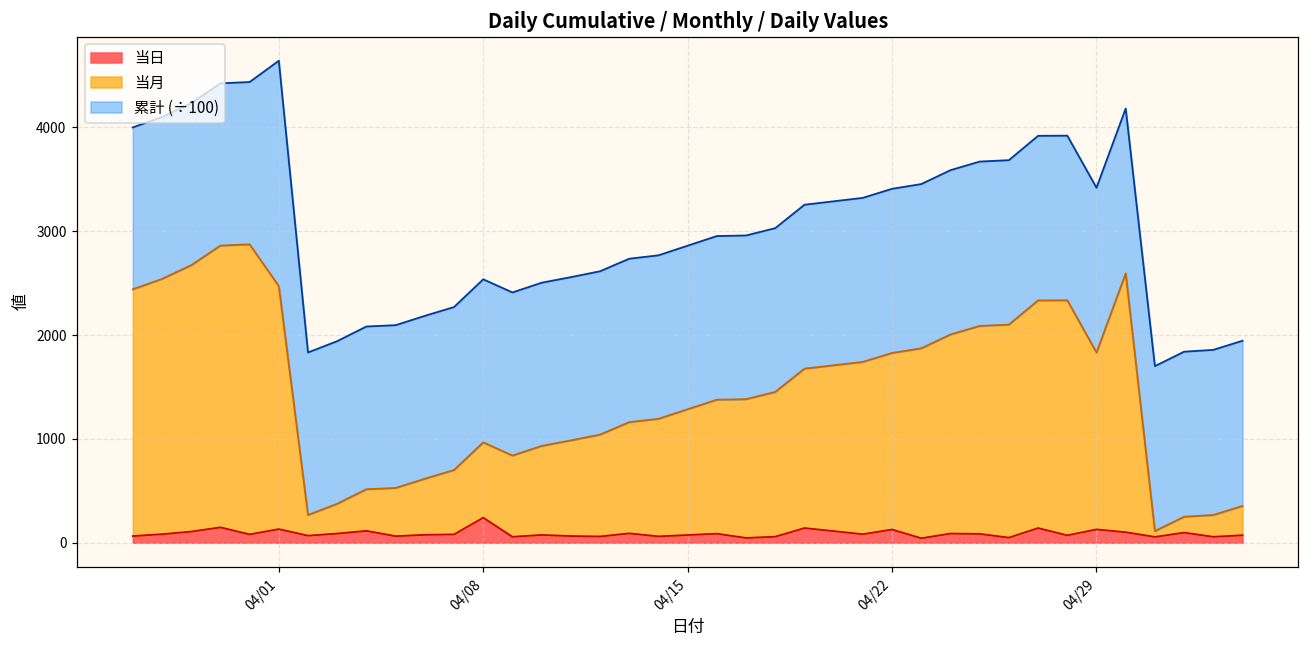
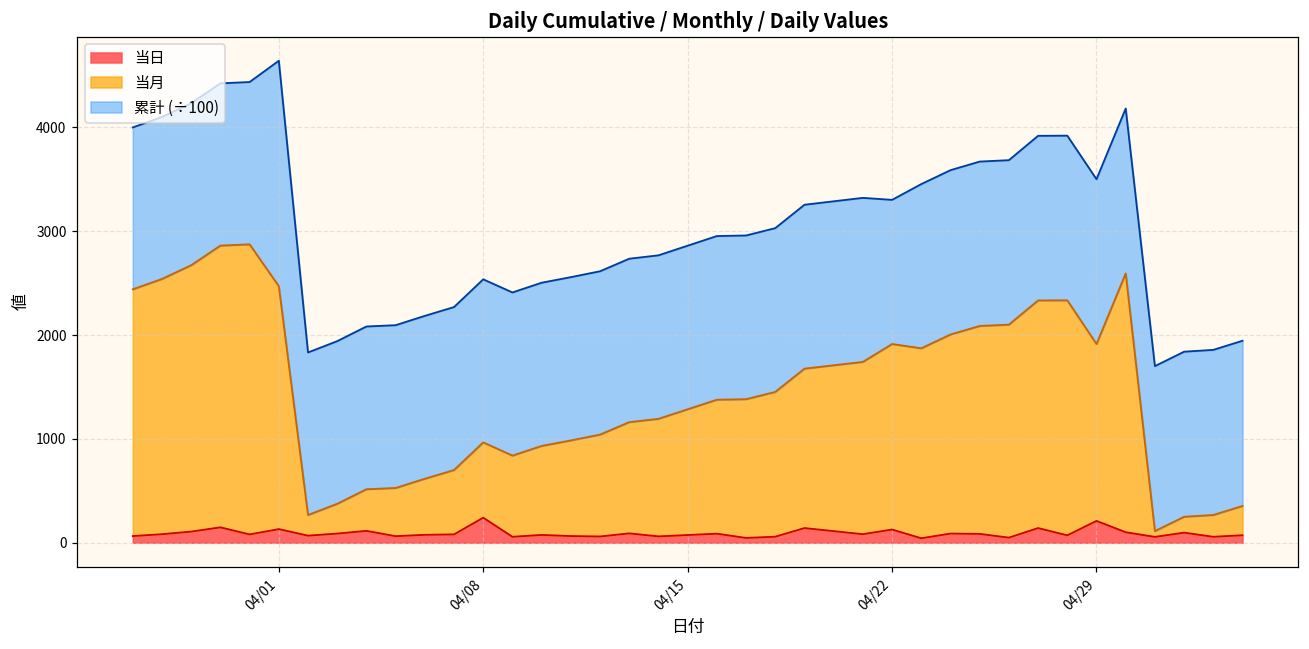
当月, 04/22: 1700 -> 1800
累計 (÷100), 04/22: 1600 -> 1400
当日, 04/29: 100 -> 200
